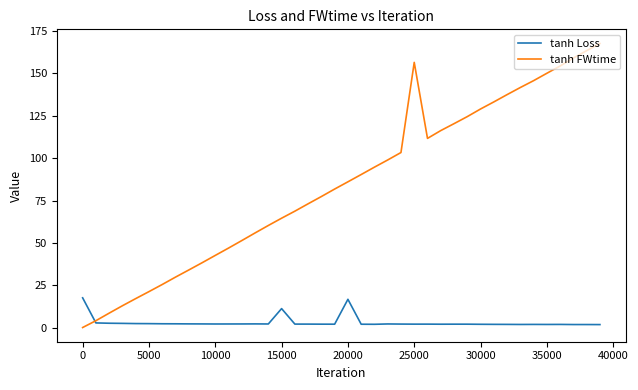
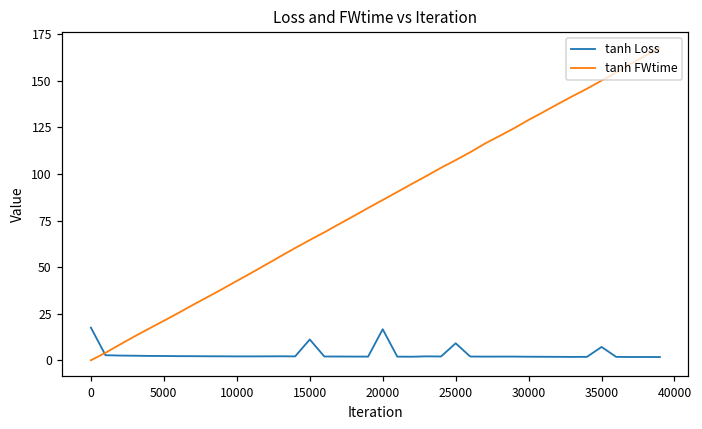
tanh Loss, 25000: 2 -> 9
tanh FWtime, 25000: 157 -> 107
tanh Loss, 35000: 2 -> 7
